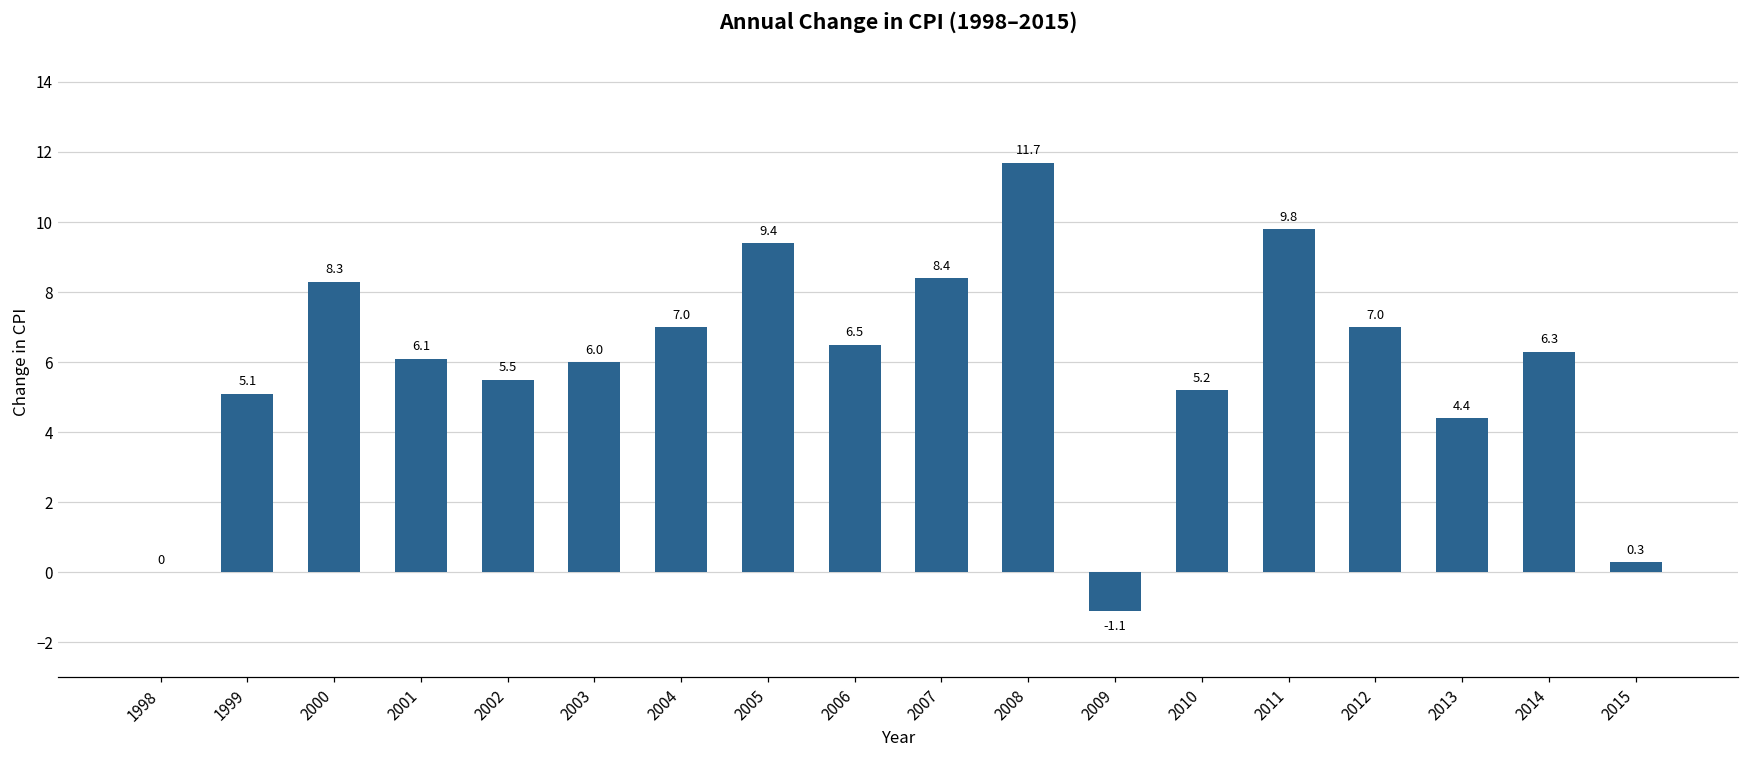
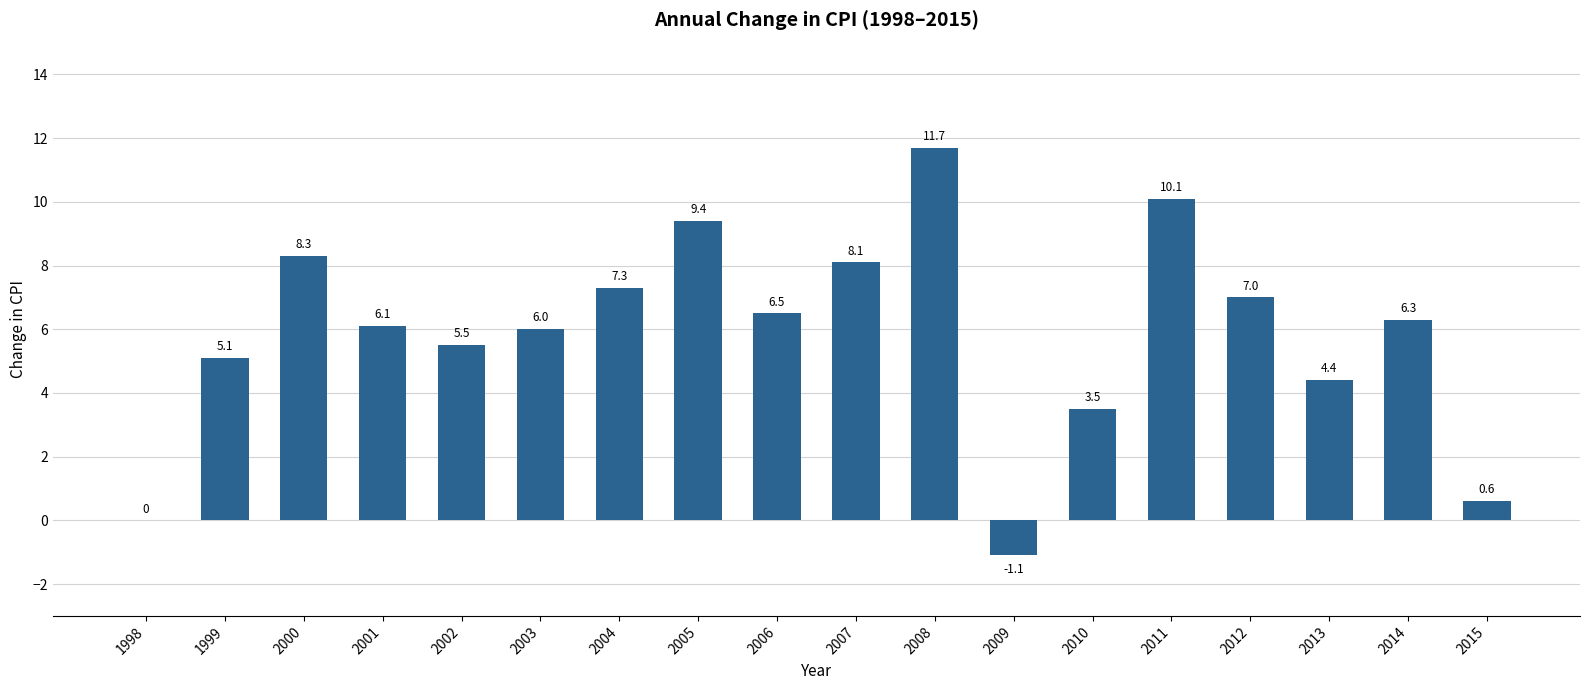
2004: 7.0 -> 7.3
2007: 8.4 -> 8.1
2010: 5.2 -> 3.5
2011: 9.8 -> 10.1
2015: 0.3 -> 0.6
